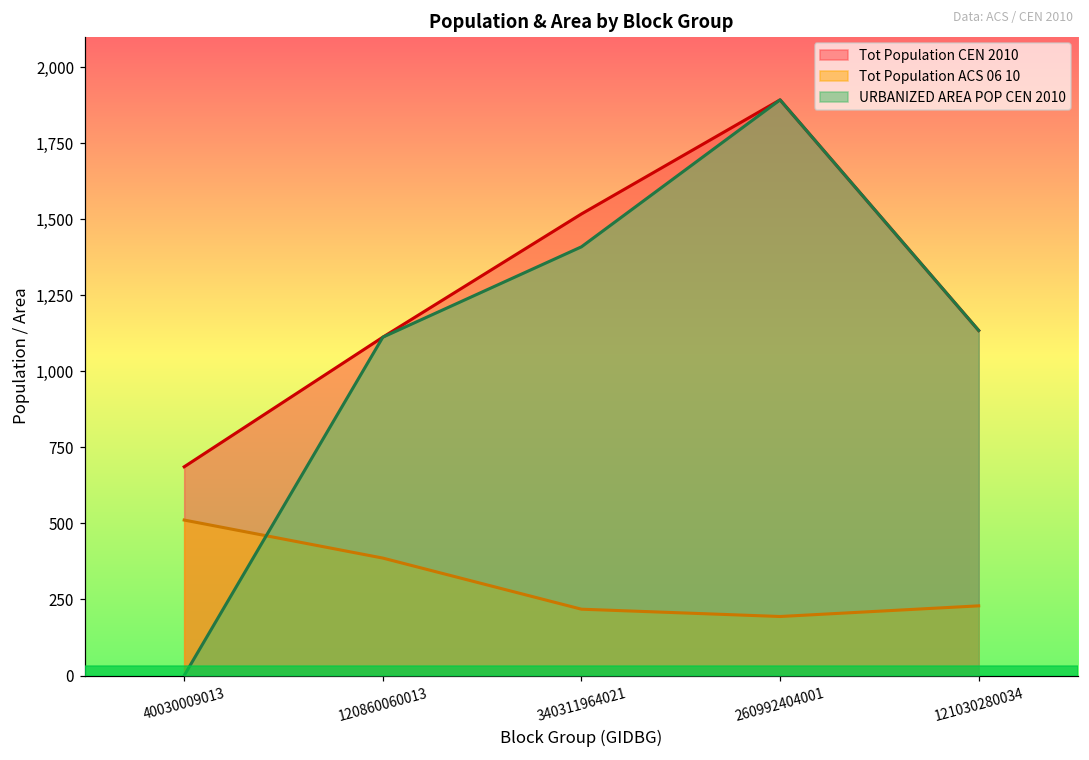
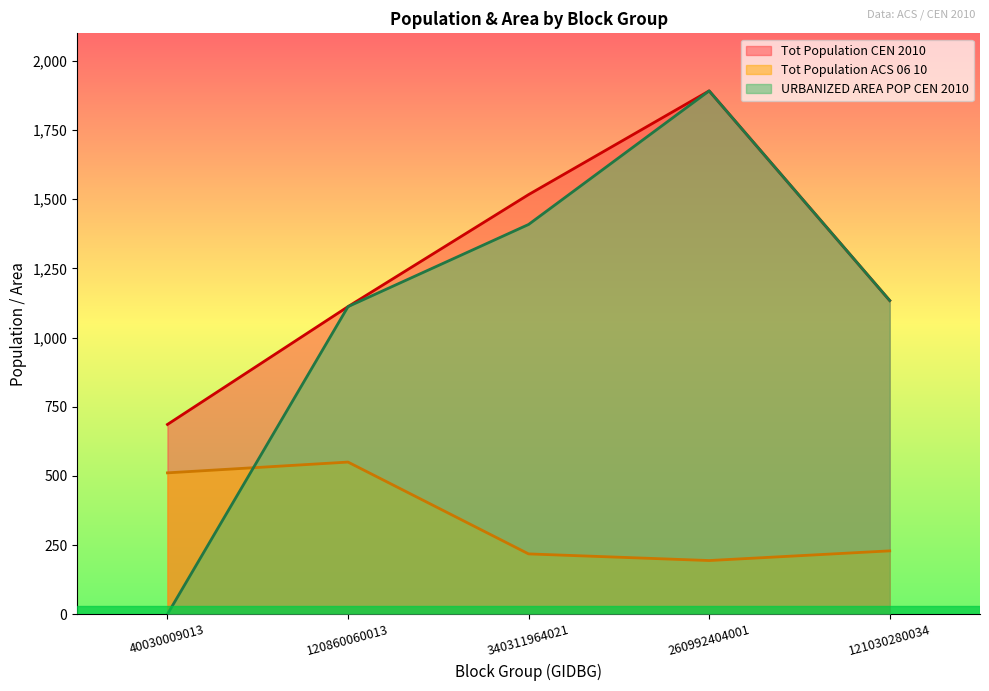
Tot Population ACS 06 10, 120860060013: 390 -> 550
